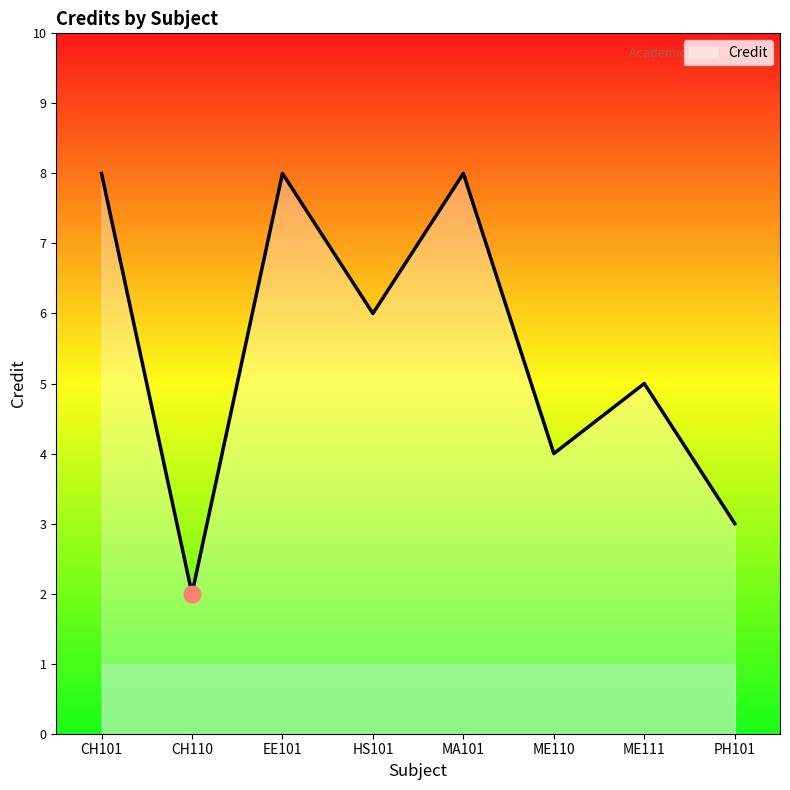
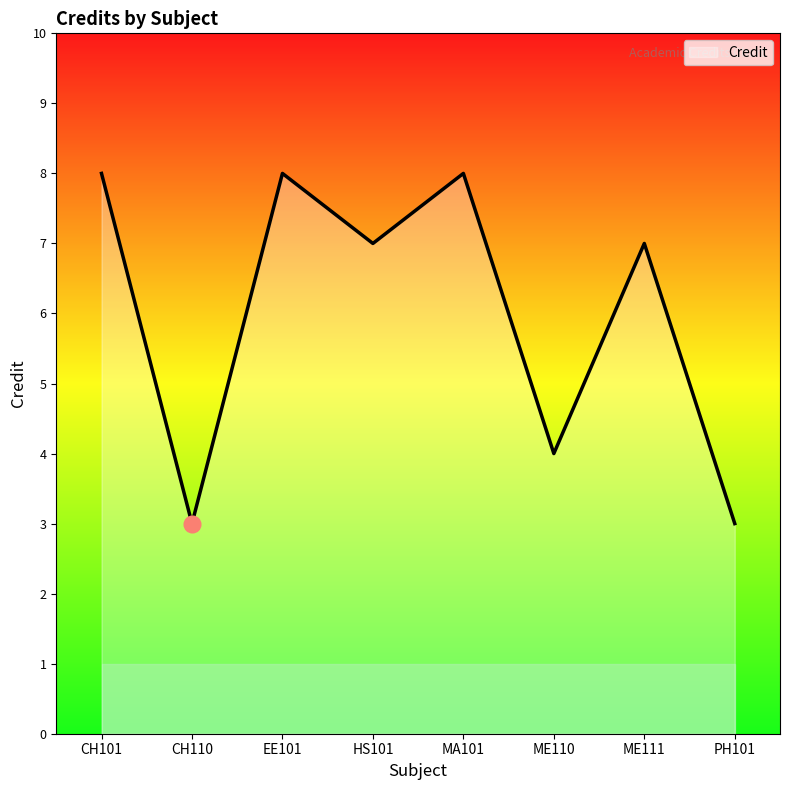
Credit, CH110: 2 -> 3
Credit, HS101: 6 -> 7
Credit, ME111: 5 -> 7
